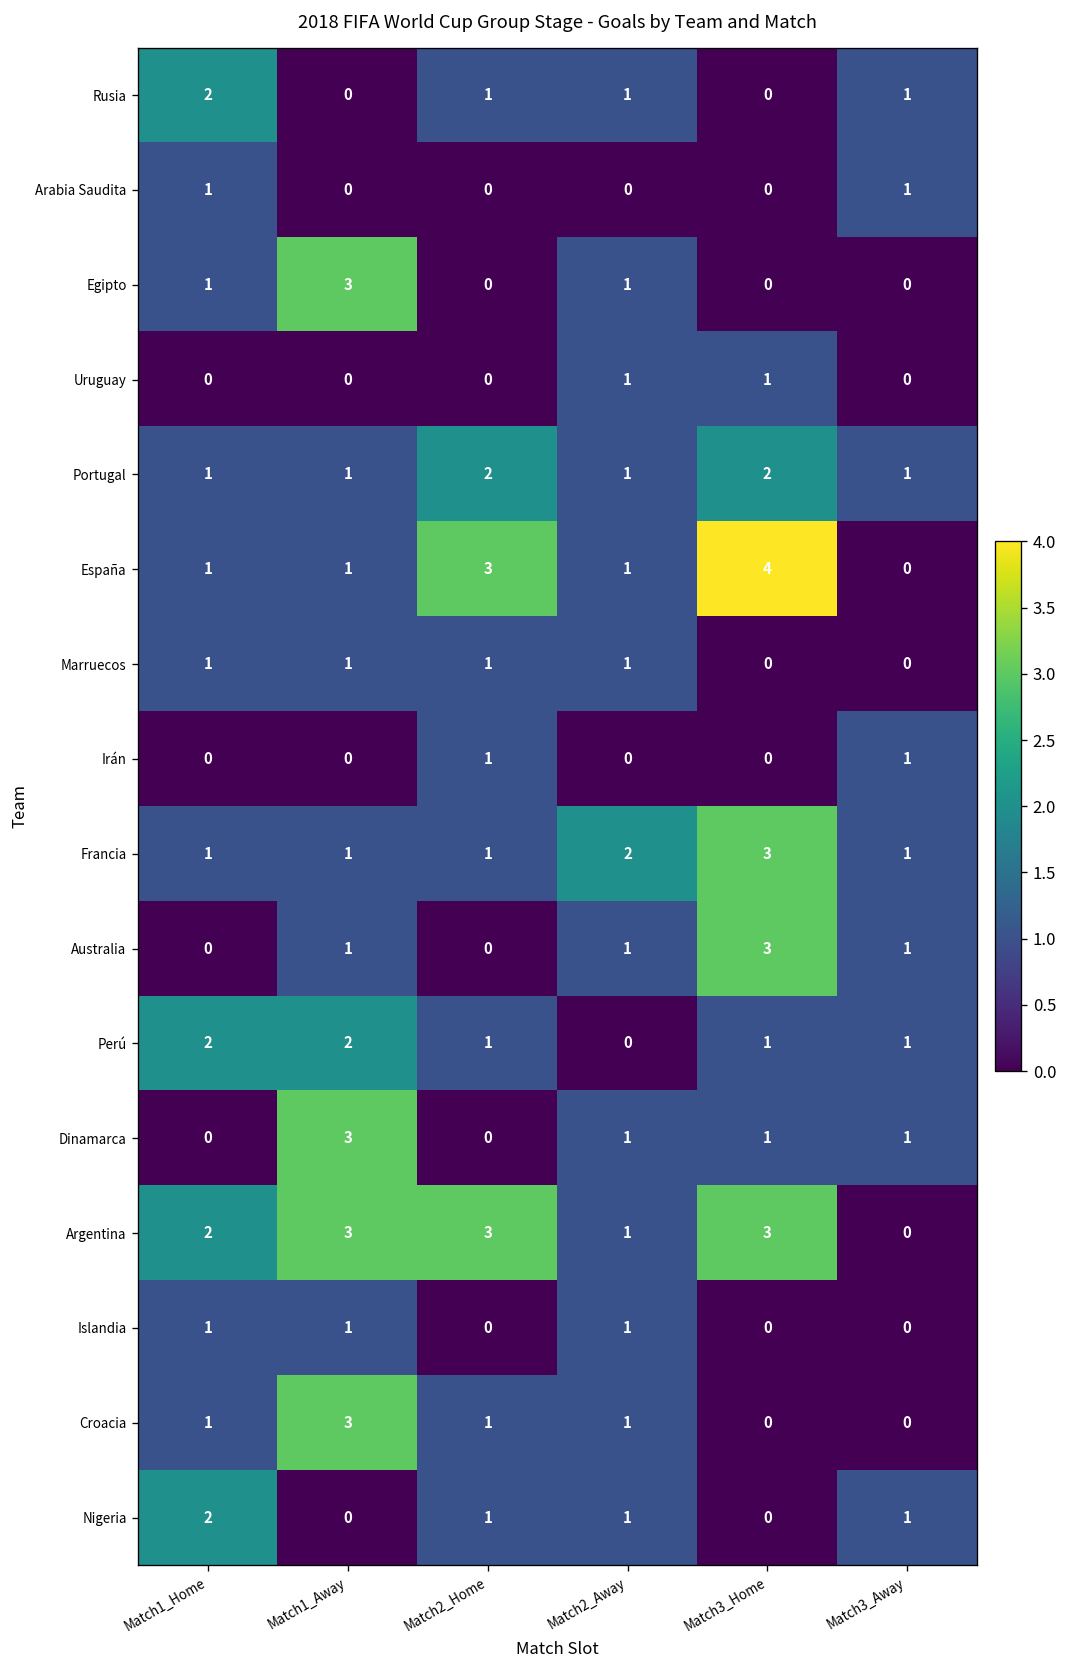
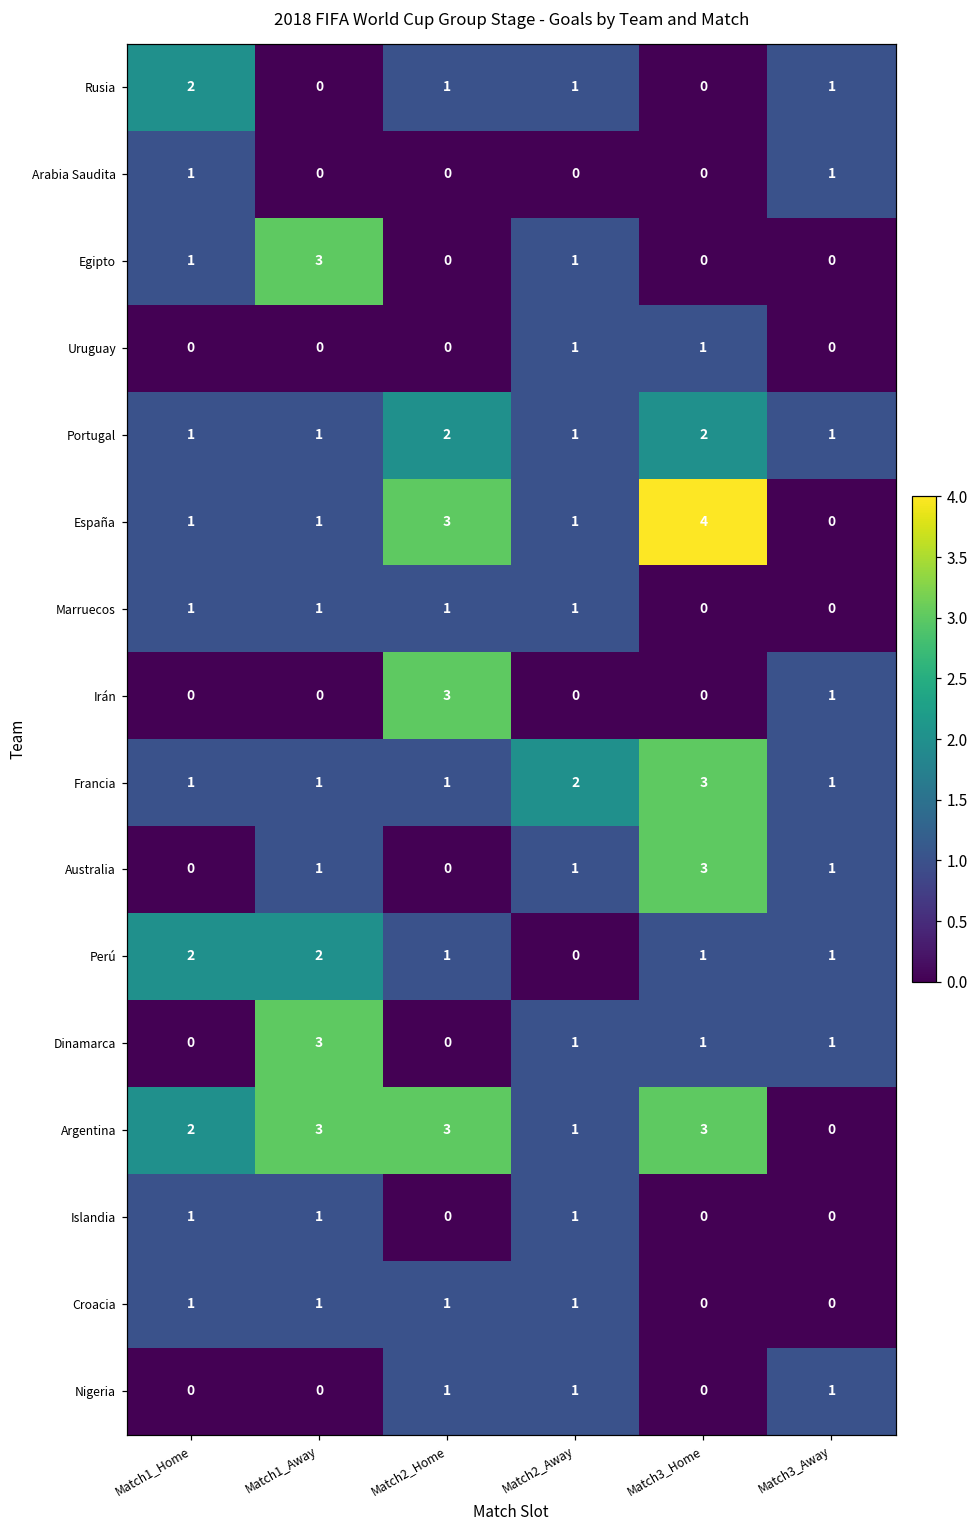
Irán, Match2_Home: 1 -> 3
Croacia, Match1_Away: 3 -> 1
Nigeria, Match1_Home: 2 -> 0
